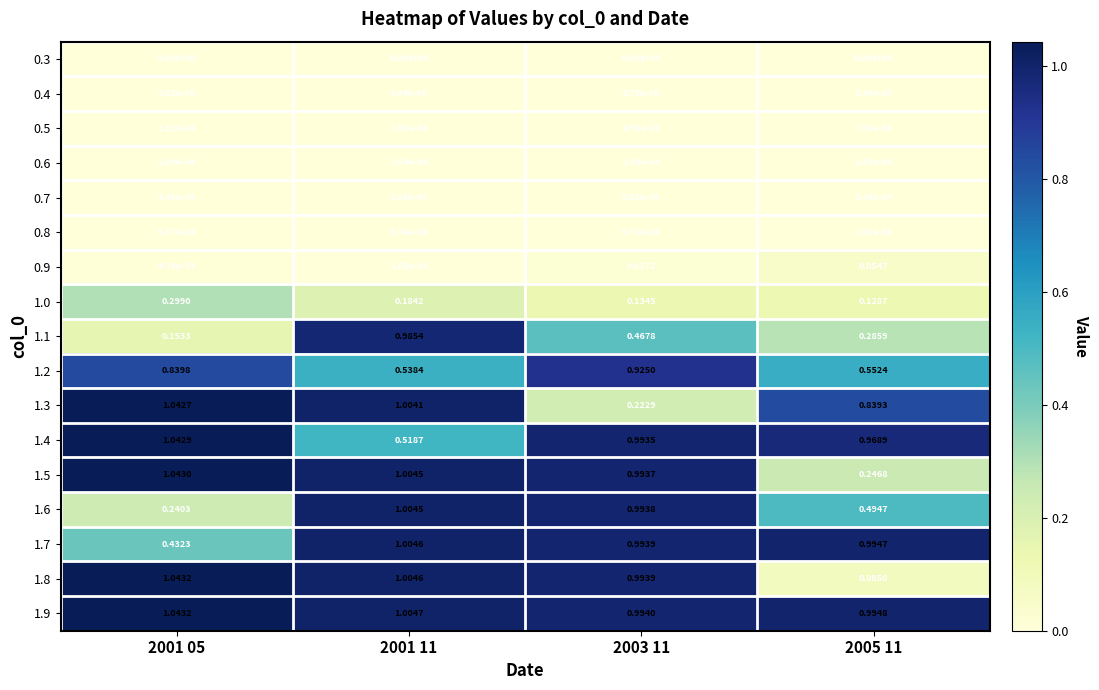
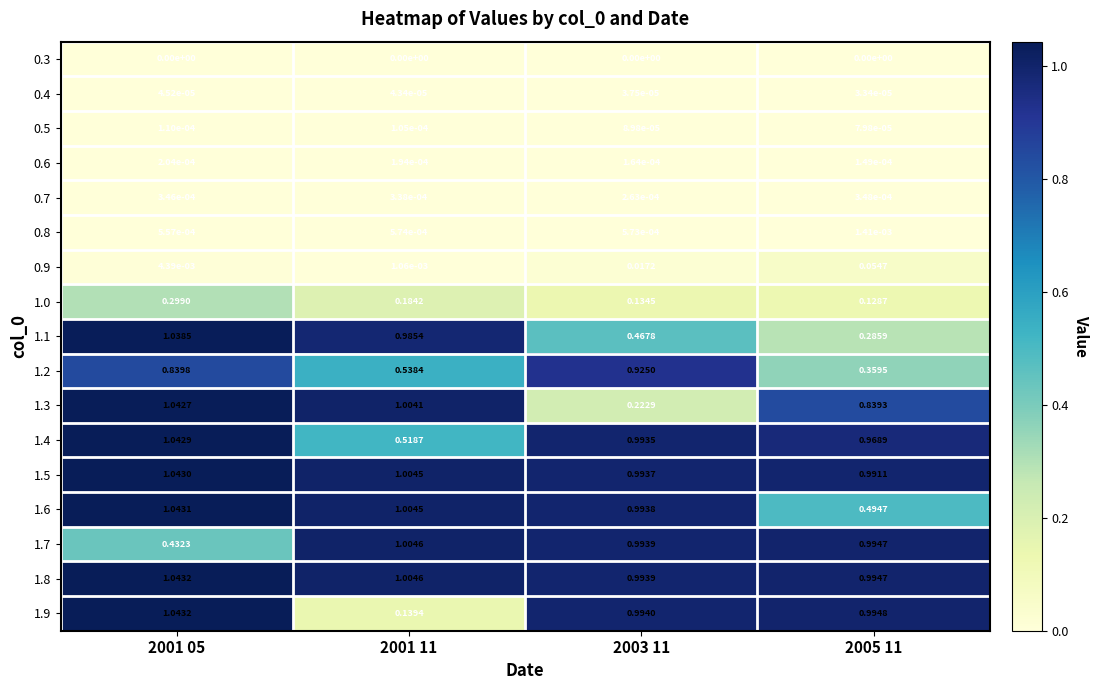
1.1, 2001 05: 0.1533 -> 1.0385
1.2, 2005 11: 0.5524 -> 0.3595
1.5, 2005 11: 0.2468 -> 0.9911
1.6, 2001 05: 0.2403 -> 1.0431
1.8, 2005 11: 0.0850 -> 0.9947
1.9, 2001 11: 1.0047 -> 0.1394
